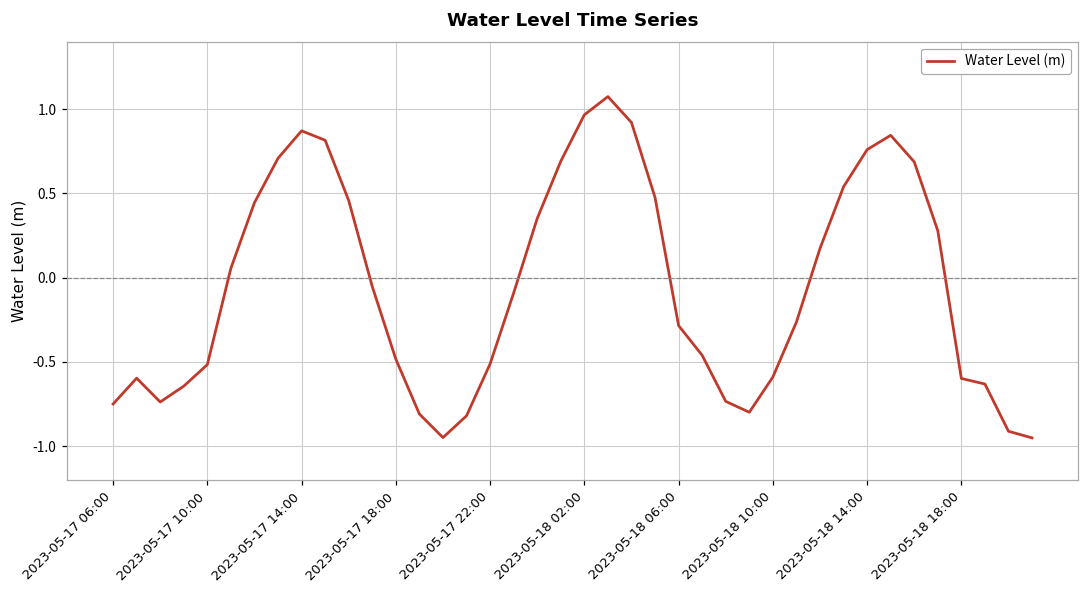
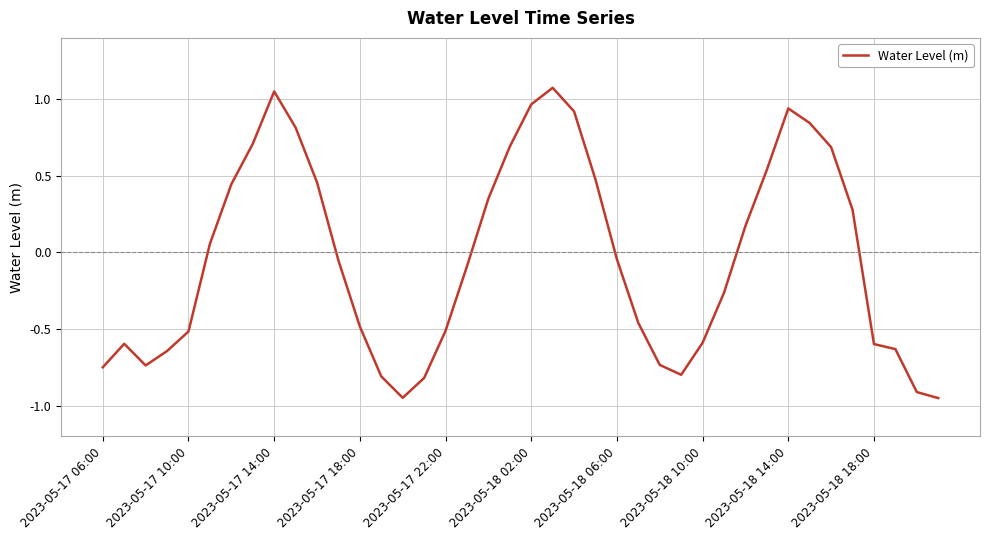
2023-05-17 14:00: 0.87 -> 1.05
2023-05-18 06:00: -0.28 -> -0.04
2023-05-18 14:00: 0.76 -> 0.94
